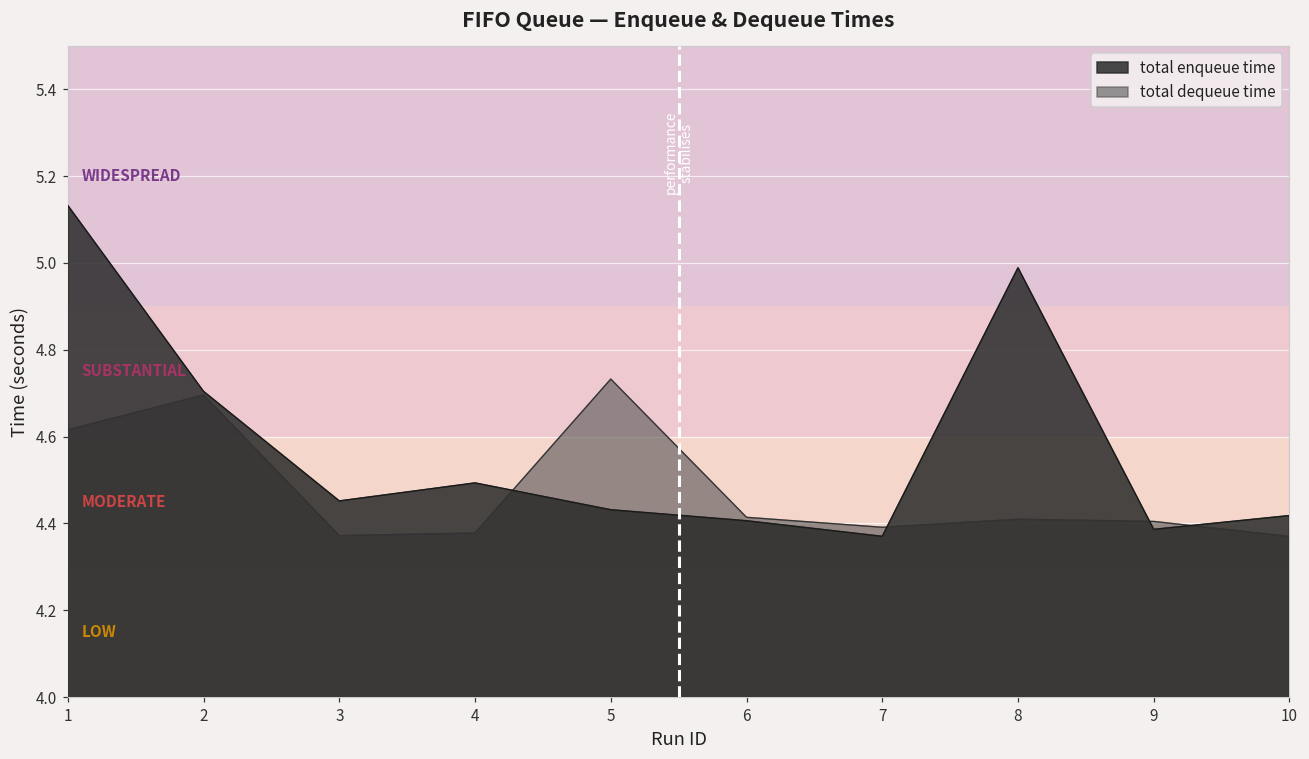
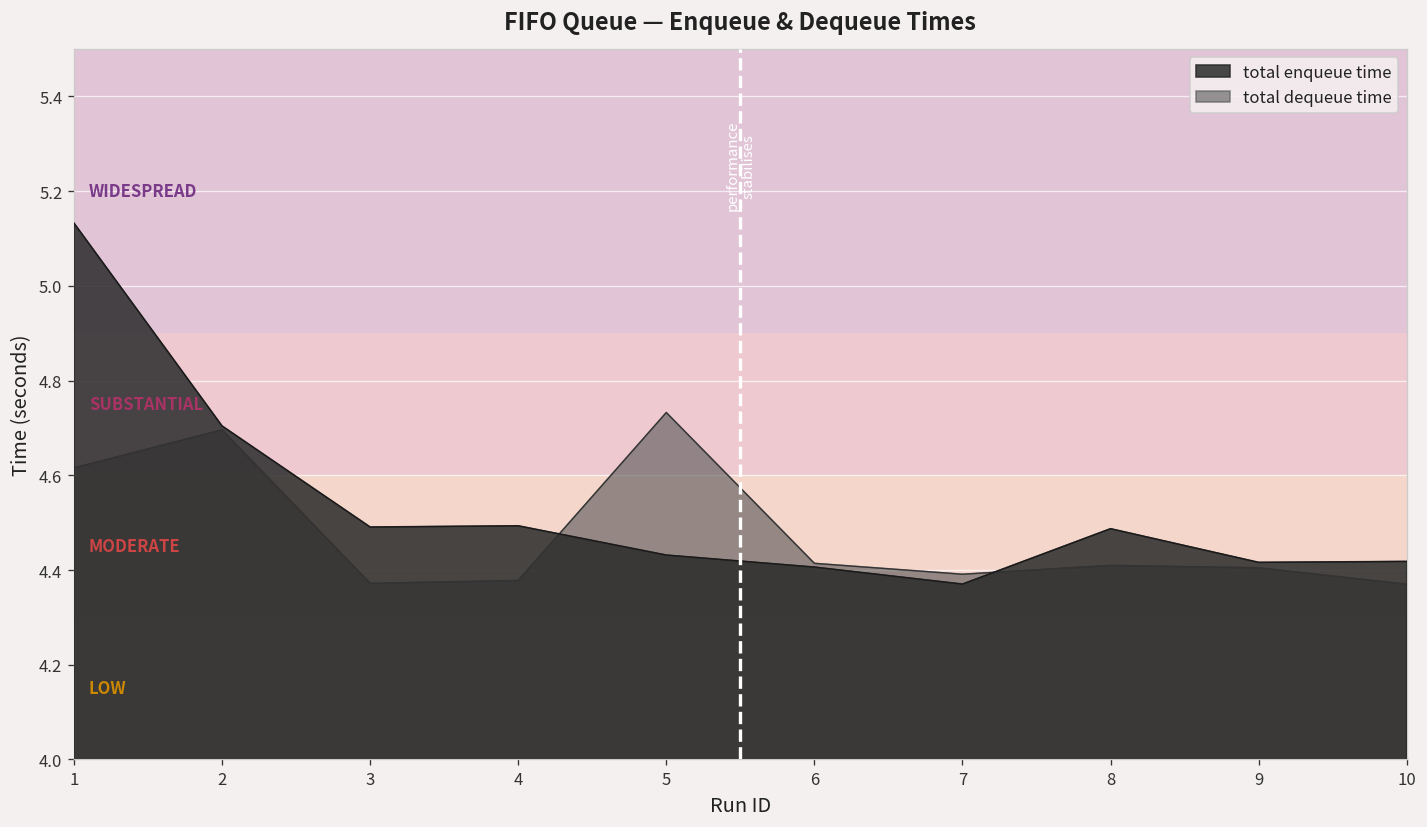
total enqueue time, 3: 4.45 -> 4.49
total enqueue time, 8: 4.99 -> 4.49
total enqueue time, 9: 4.39 -> 4.42
